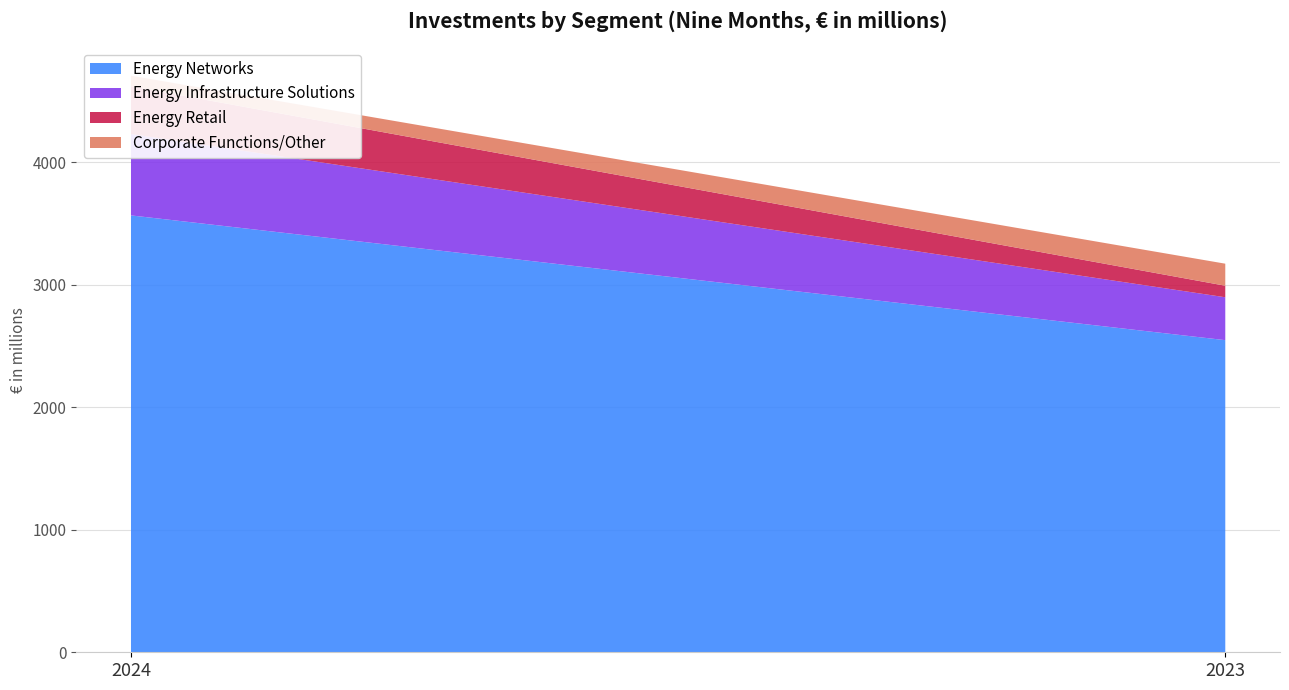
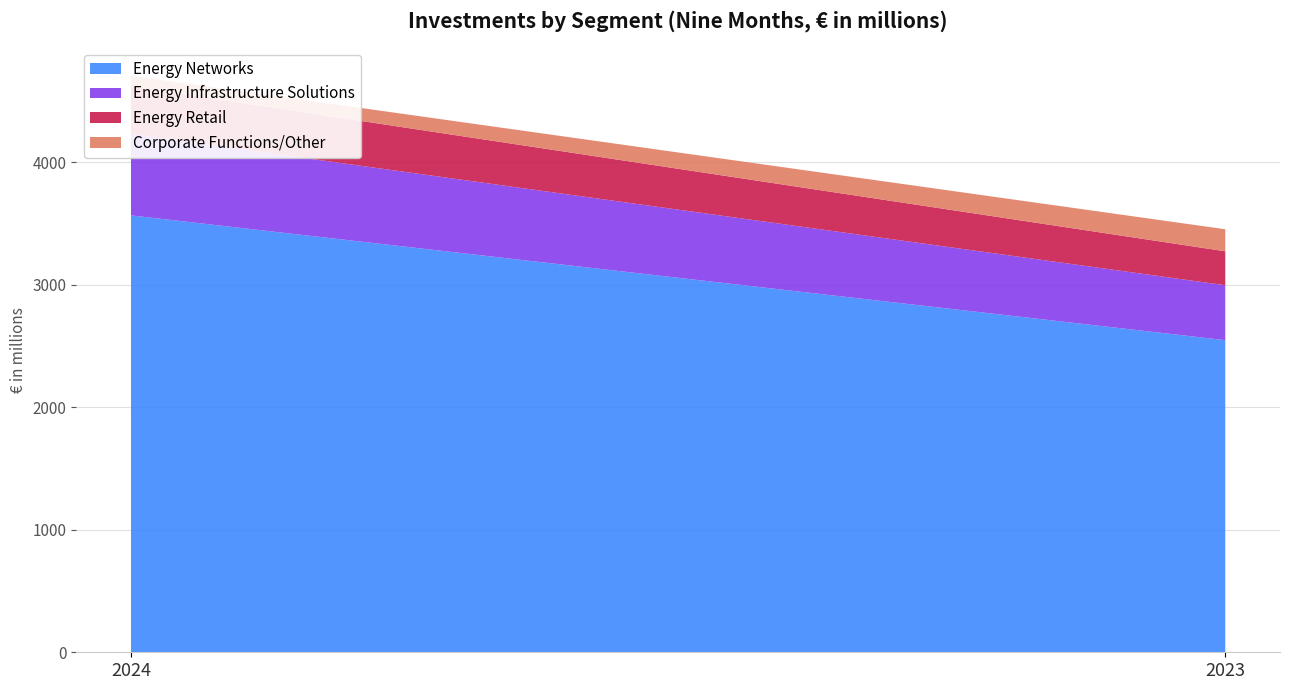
Energy Infrastructure Solutions, 2023: 350 -> 450
Energy Retail, 2023: 90 -> 280
